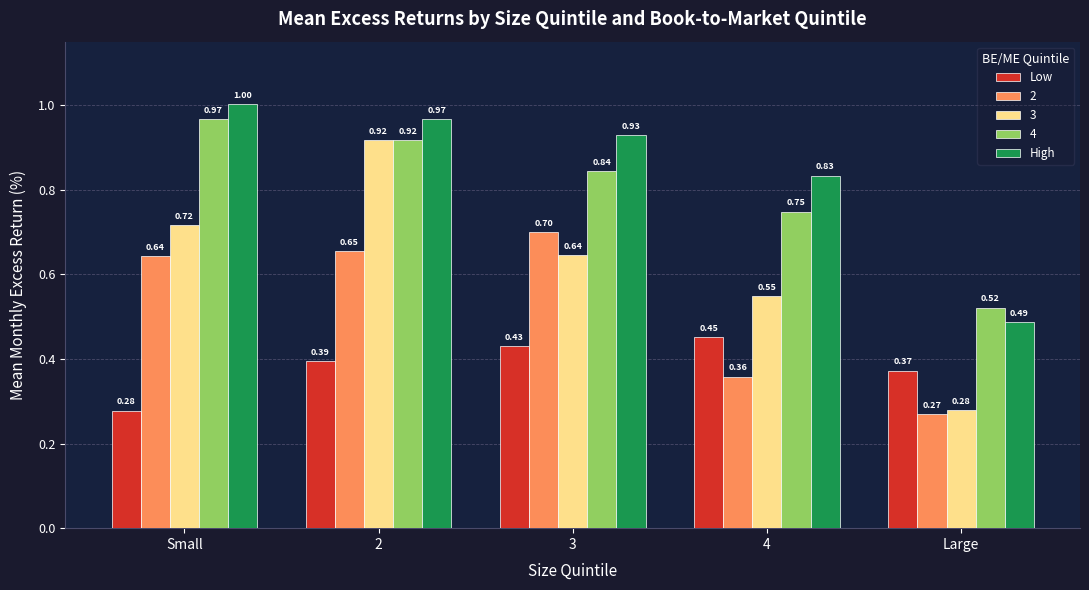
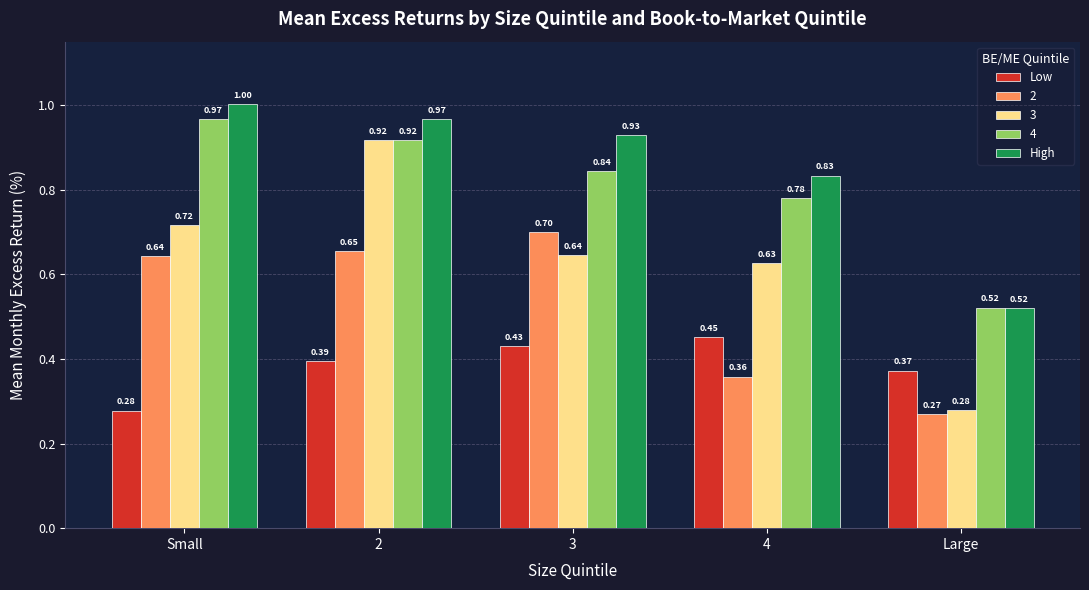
3, 4: 0.55 -> 0.63
4, 4: 0.75 -> 0.78
High, Large: 0.49 -> 0.52
